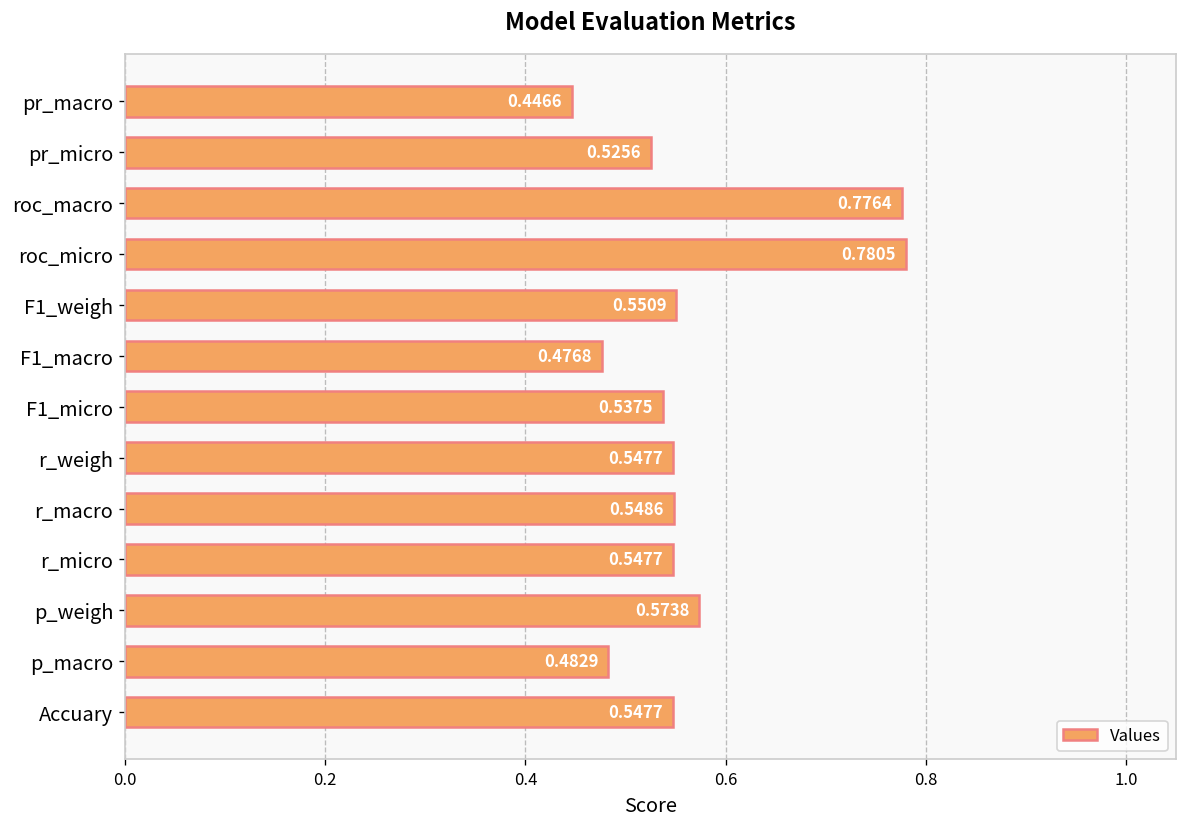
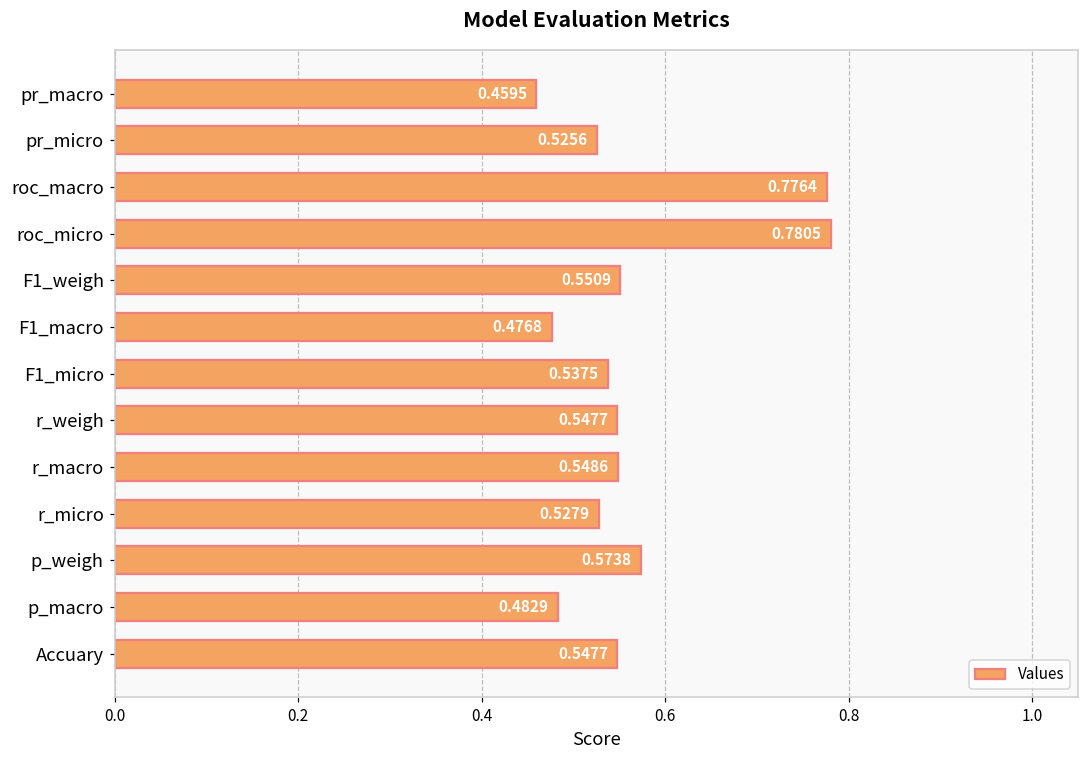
pr_macro: 0.4466 -> 0.4595
r_micro: 0.5477 -> 0.5279
